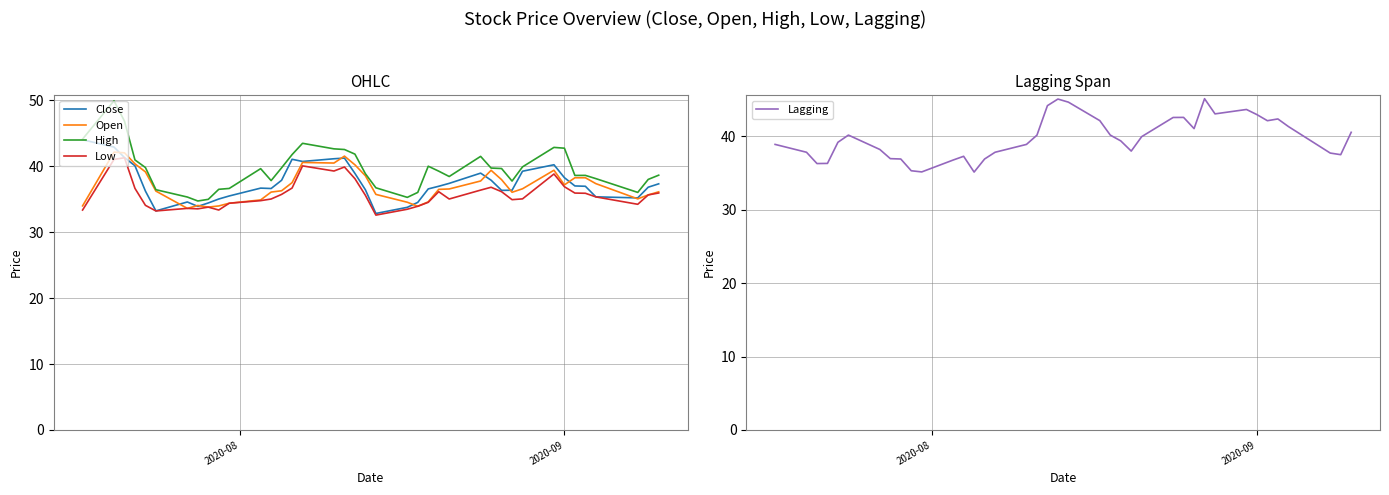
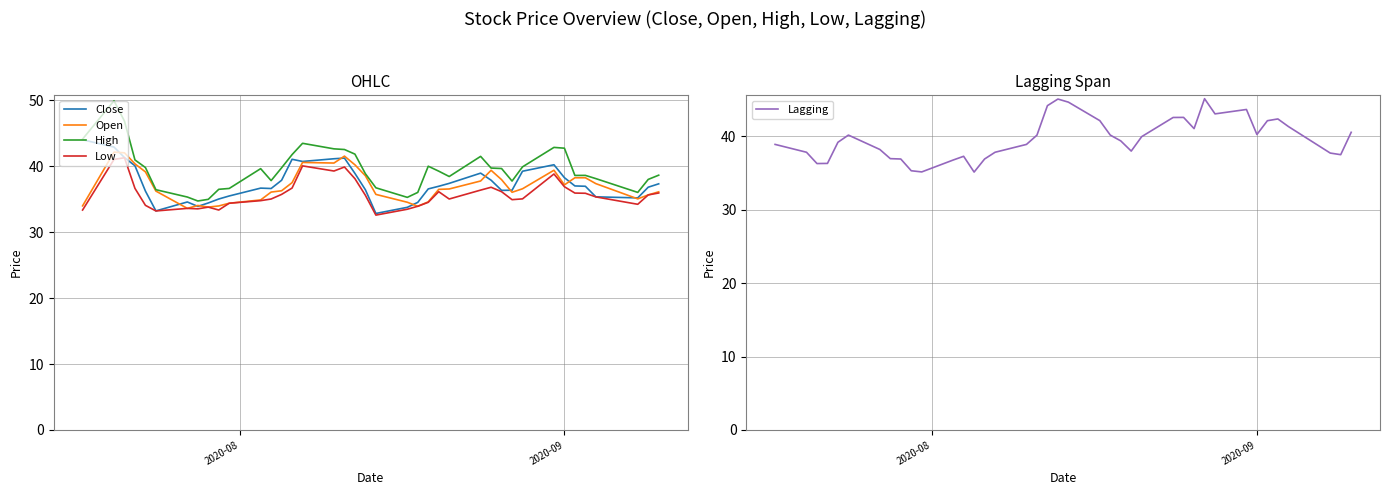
Lagging Span, 2020-09: 43 -> 40
